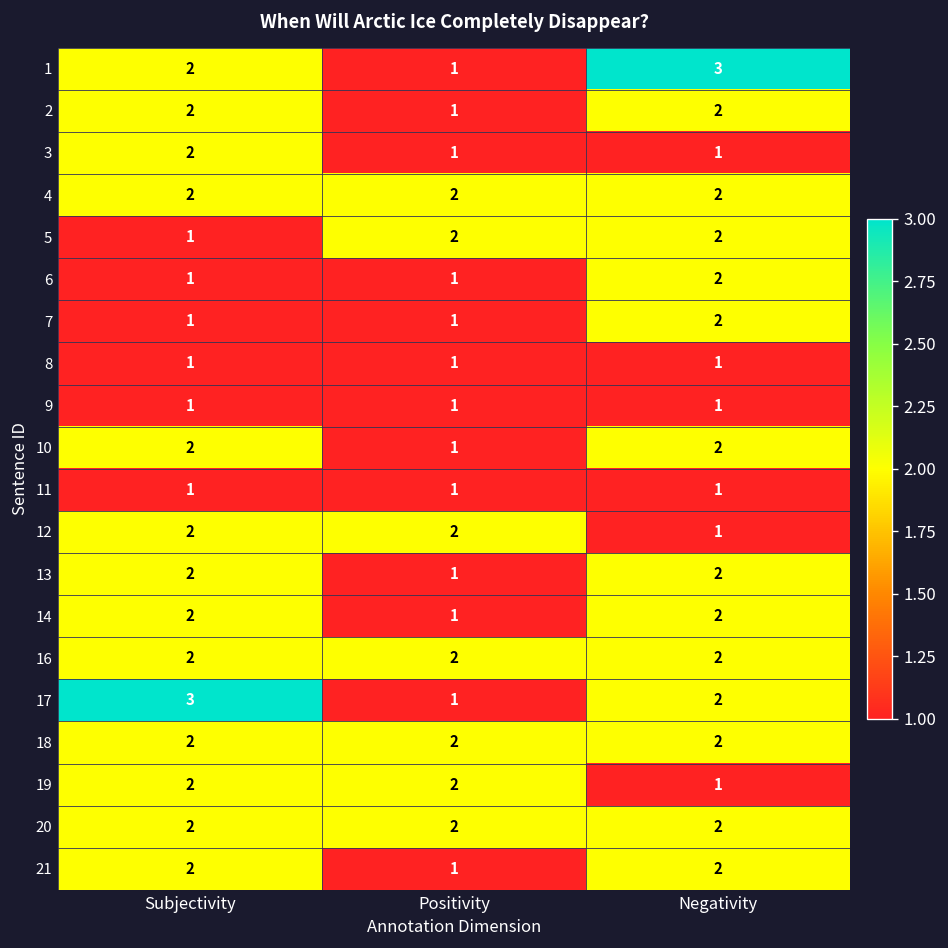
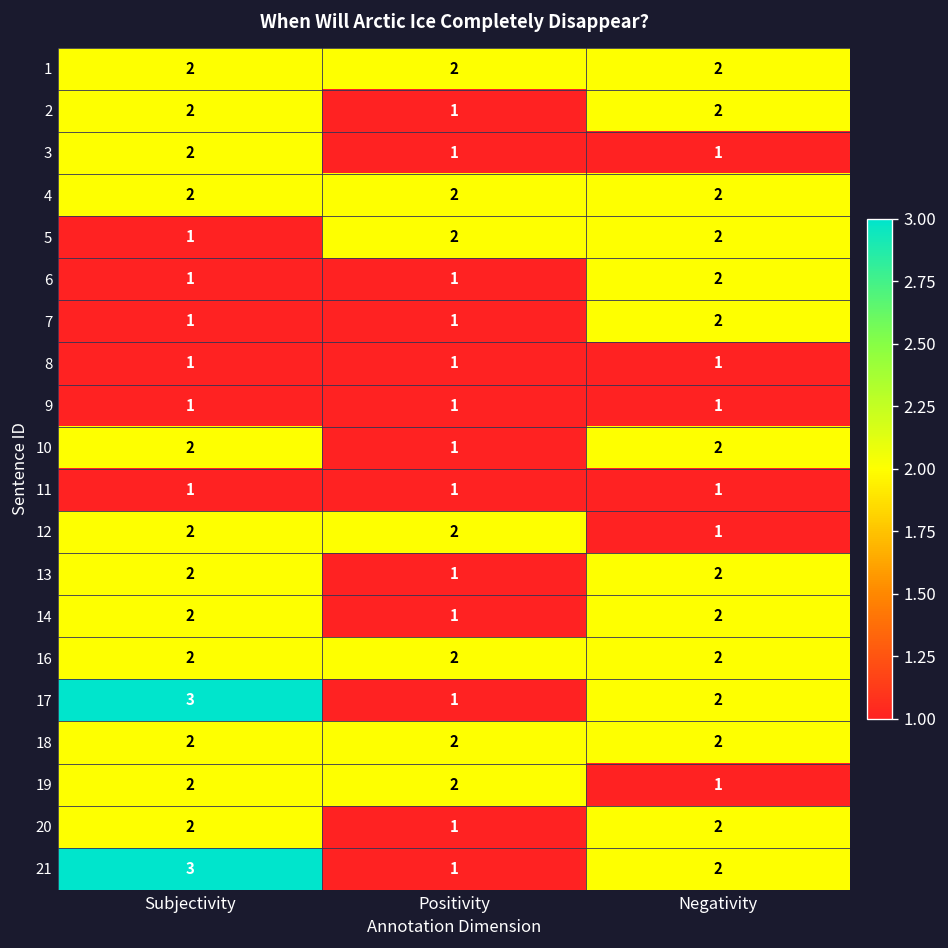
1, Positivity: 1 -> 2
1, Negativity: 3 -> 2
20, Positivity: 2 -> 1
21, Subjectivity: 2 -> 3
